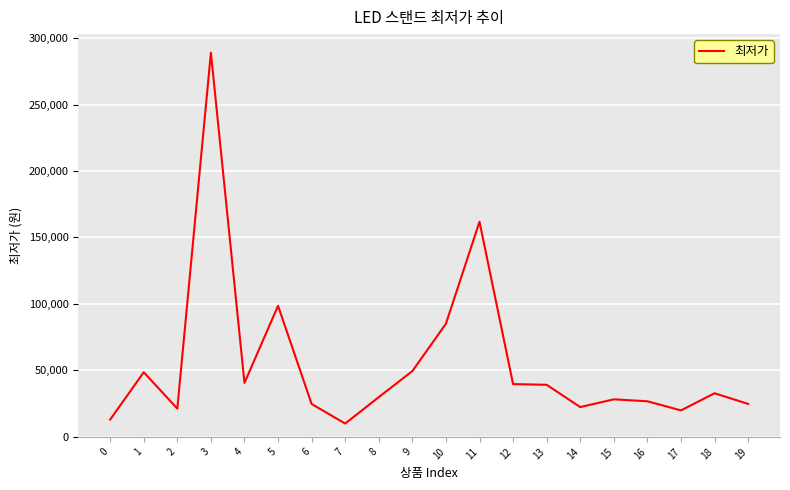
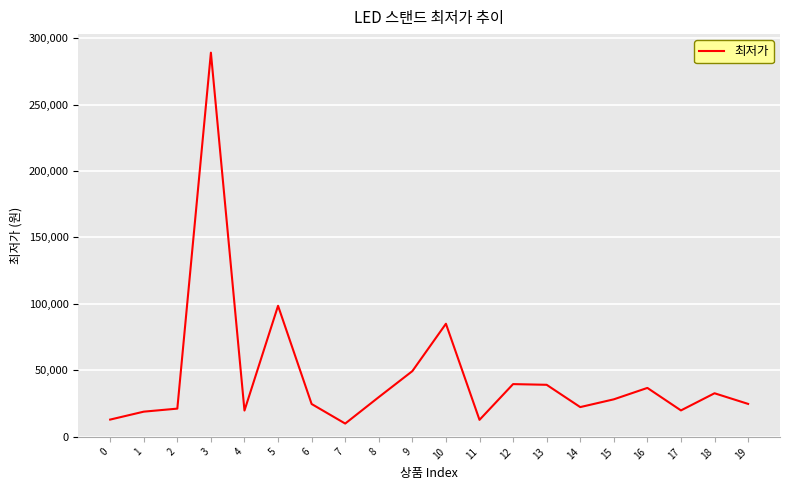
1: 49,000 -> 19,000
4: 41,000 -> 20,000
11: 162,000 -> 13,000
16: 27,000 -> 37,000
